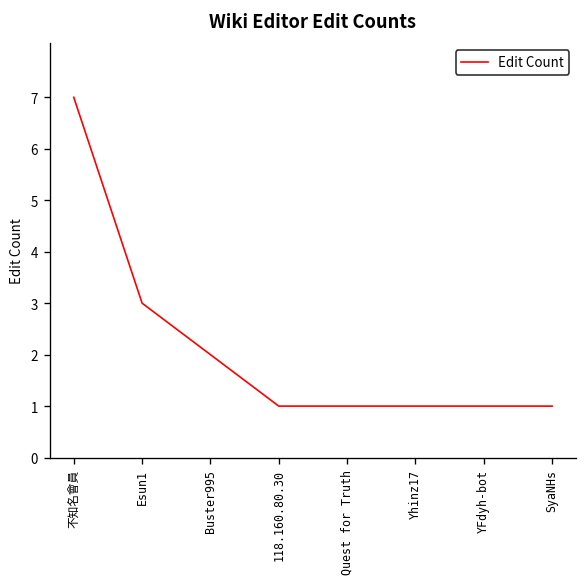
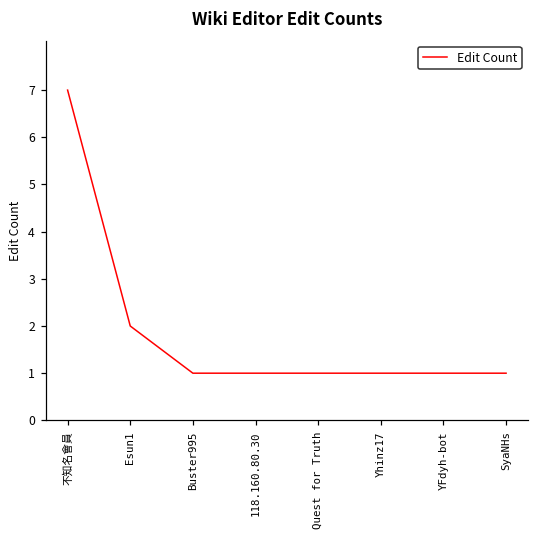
Esun1: 3 -> 2
Buster995: 2 -> 1
